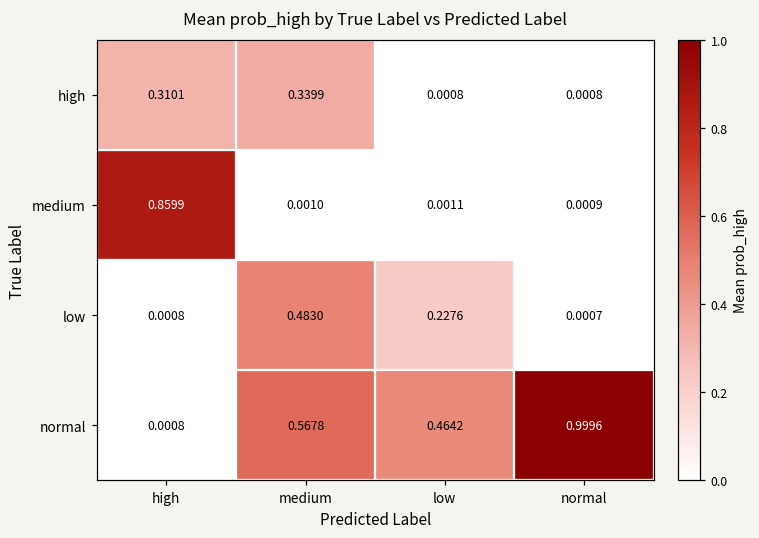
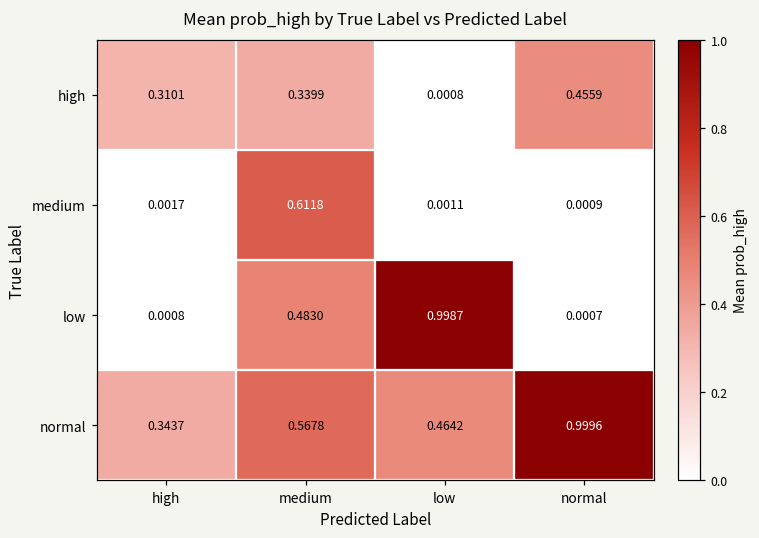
high, normal: 0.0008 -> 0.4559
medium, high: 0.8599 -> 0.0017
medium, medium: 0.0010 -> 0.6118
low, low: 0.2276 -> 0.9987
normal, high: 0.0008 -> 0.3437
